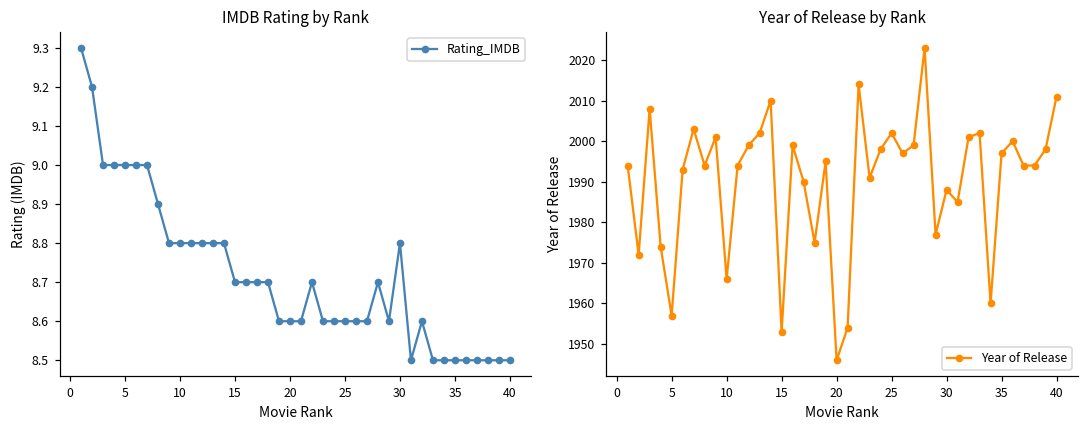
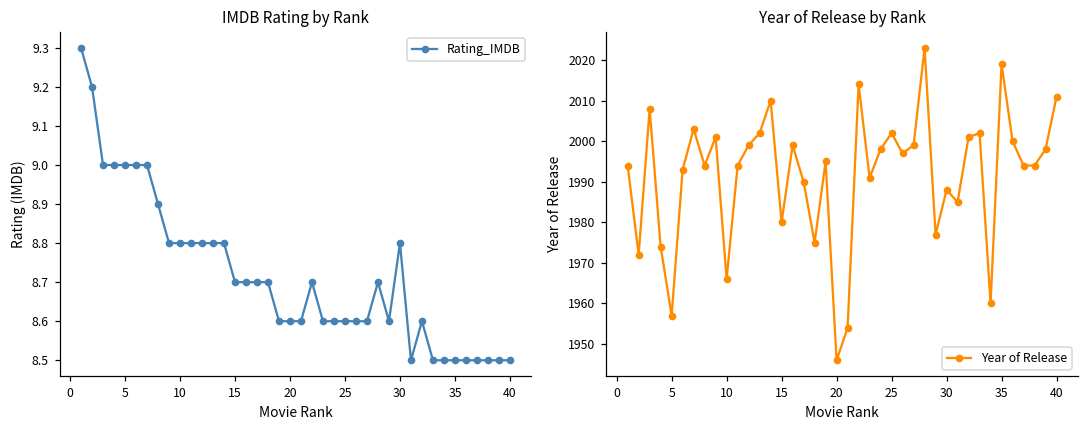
Year of Release by Rank, 15: 1953 -> 1980
Year of Release by Rank, 35: 1997 -> 2019
